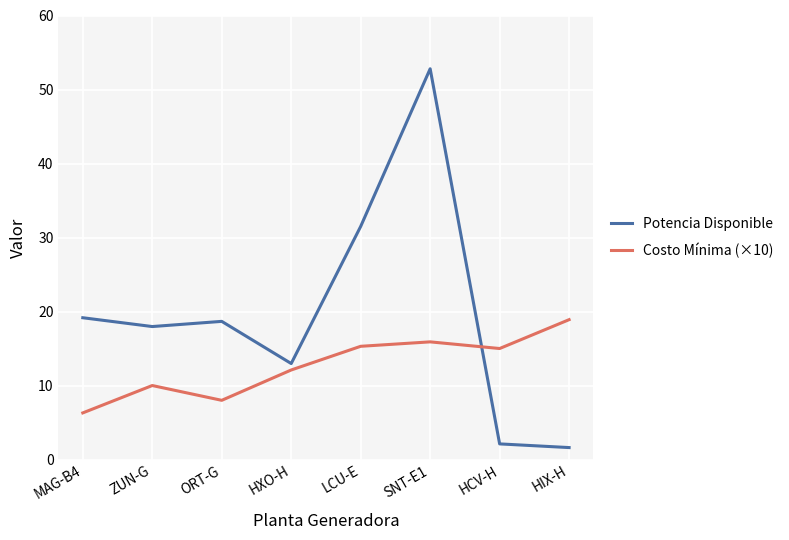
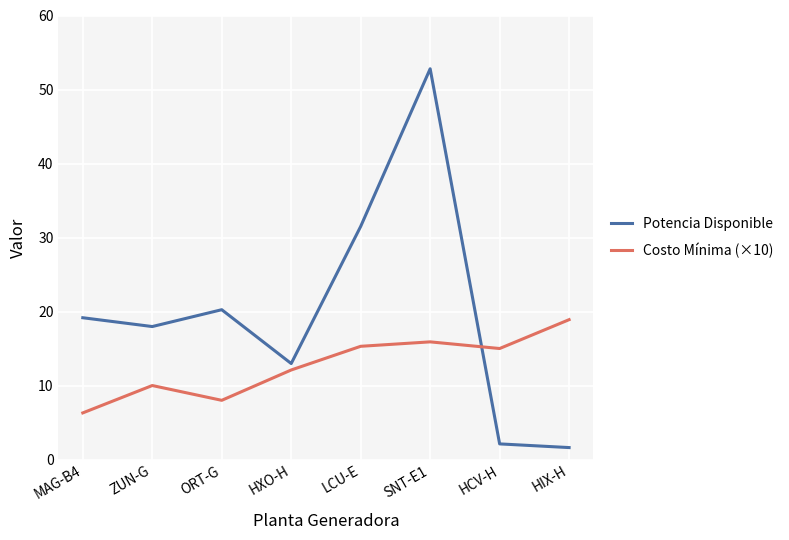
Potencia Disponible, ORT-G: 19 -> 20
